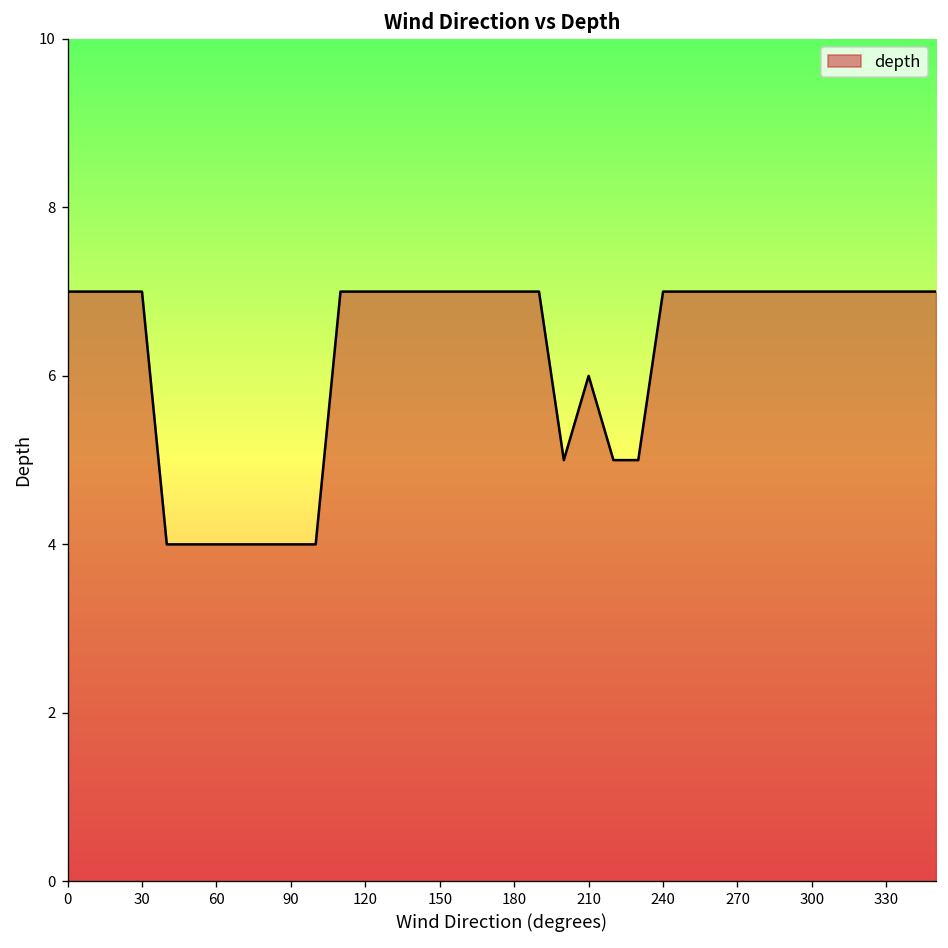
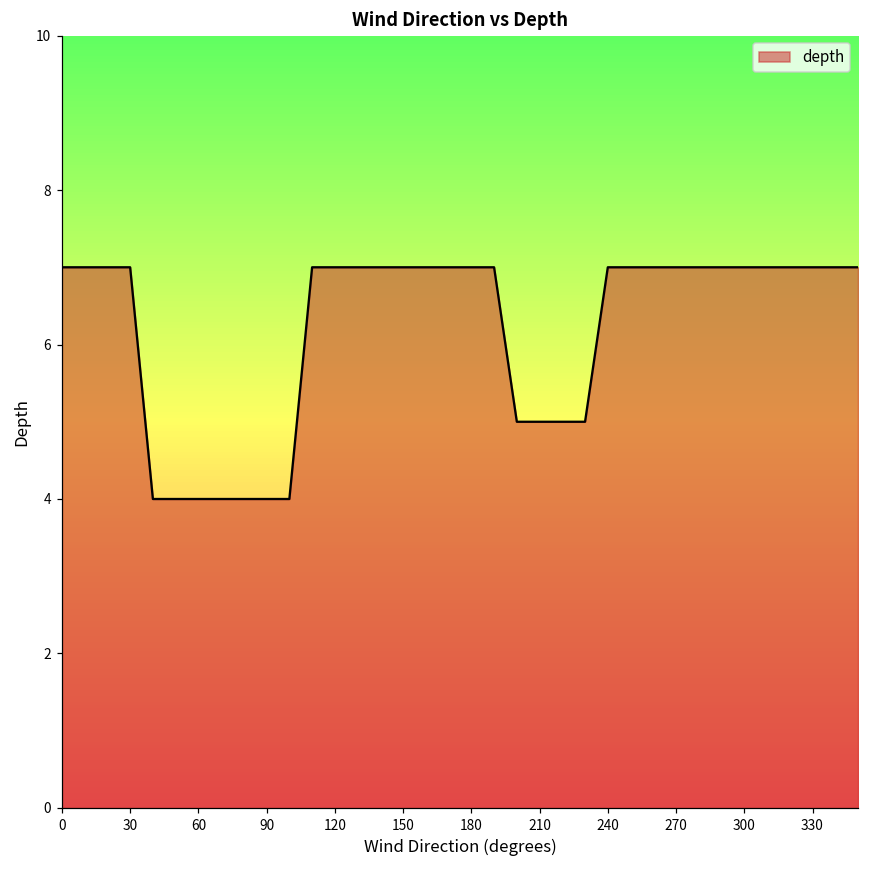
210: 6 -> 5
